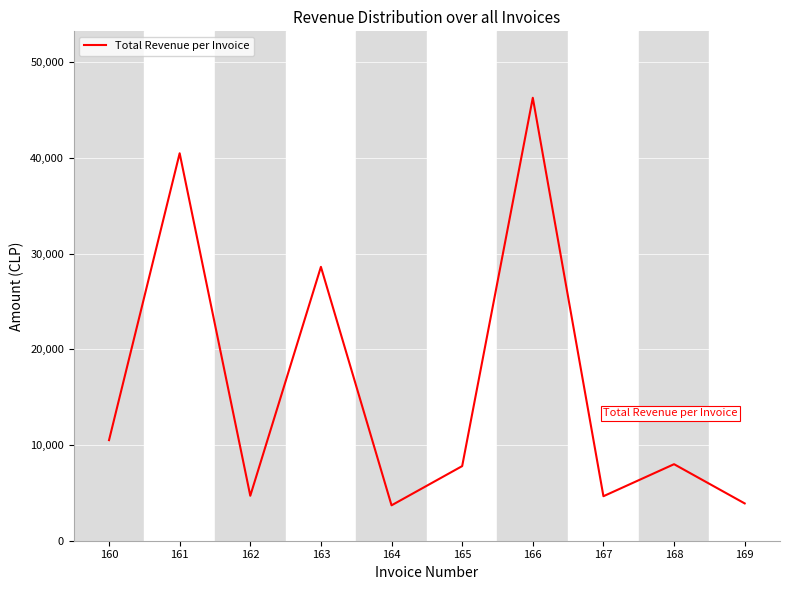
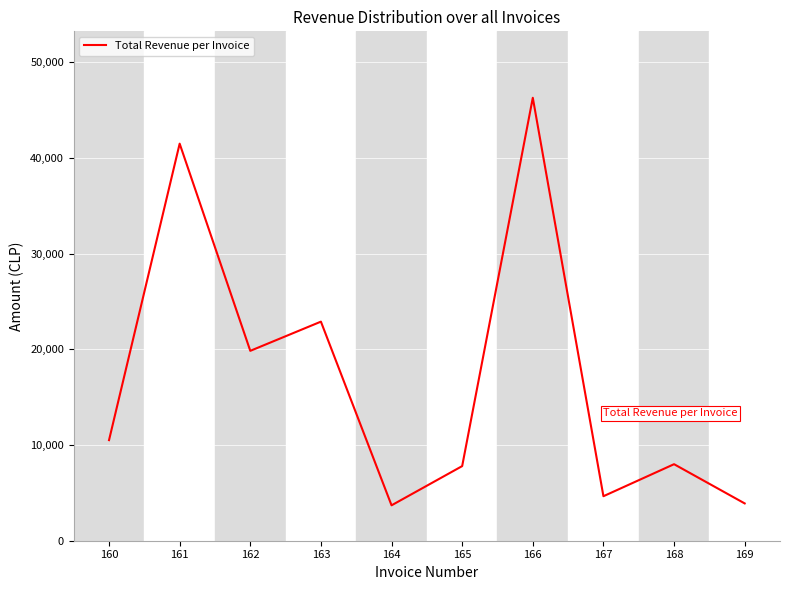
161: 41,000 -> 42,000
162: 5,000 -> 20,000
163: 29,000 -> 23,000
